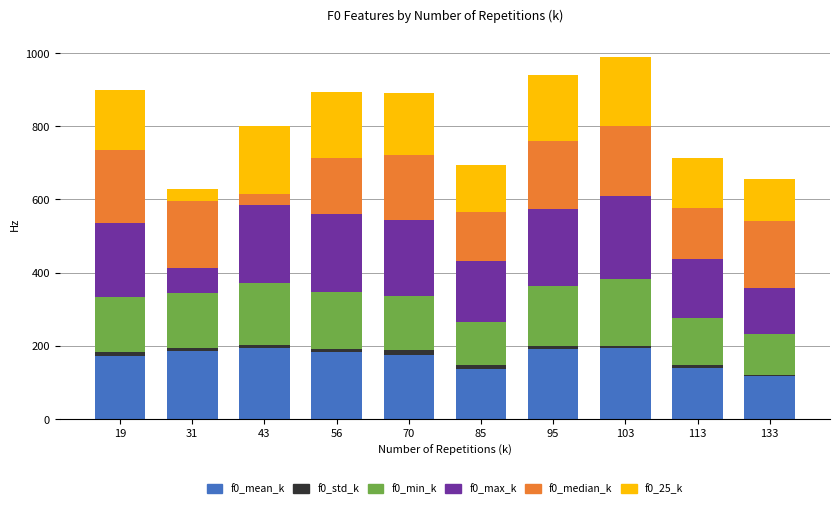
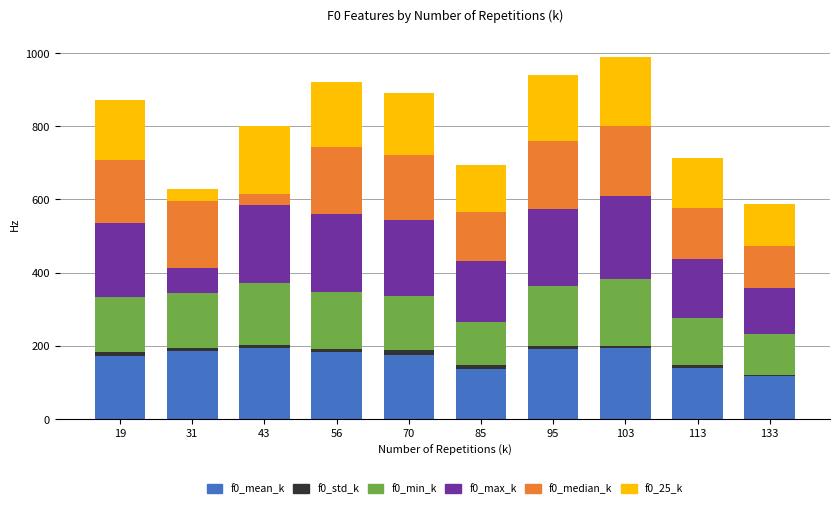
f0_median_k, 19: 200 -> 170
f0_median_k, 56: 150 -> 180
f0_median_k, 133: 180 -> 120
